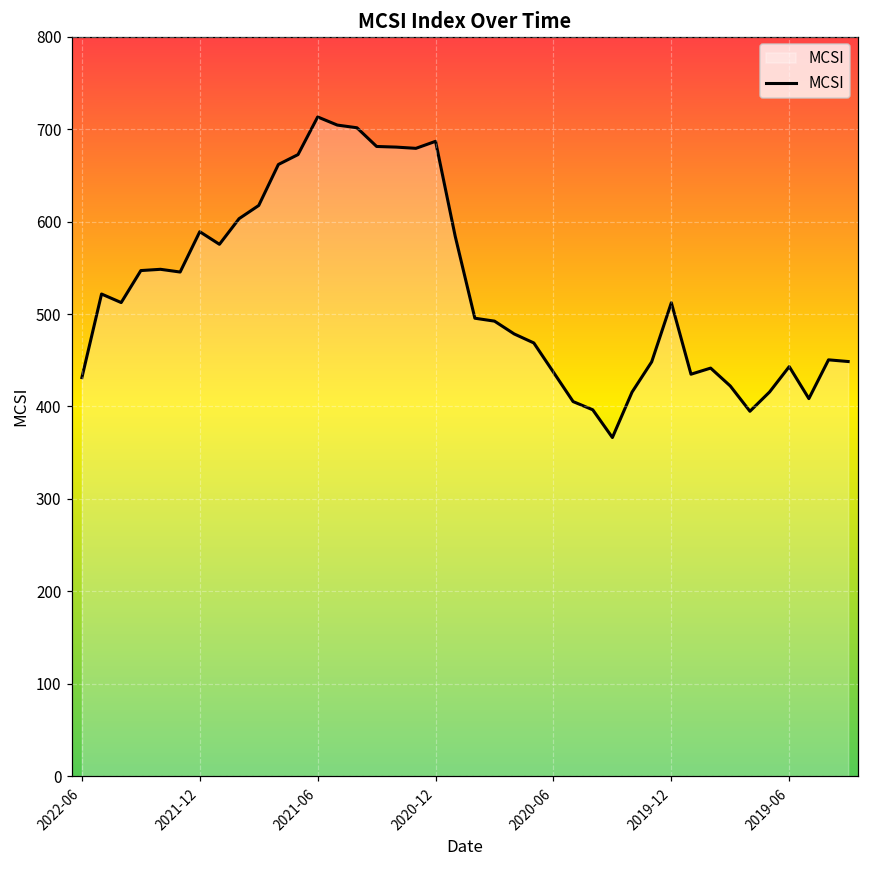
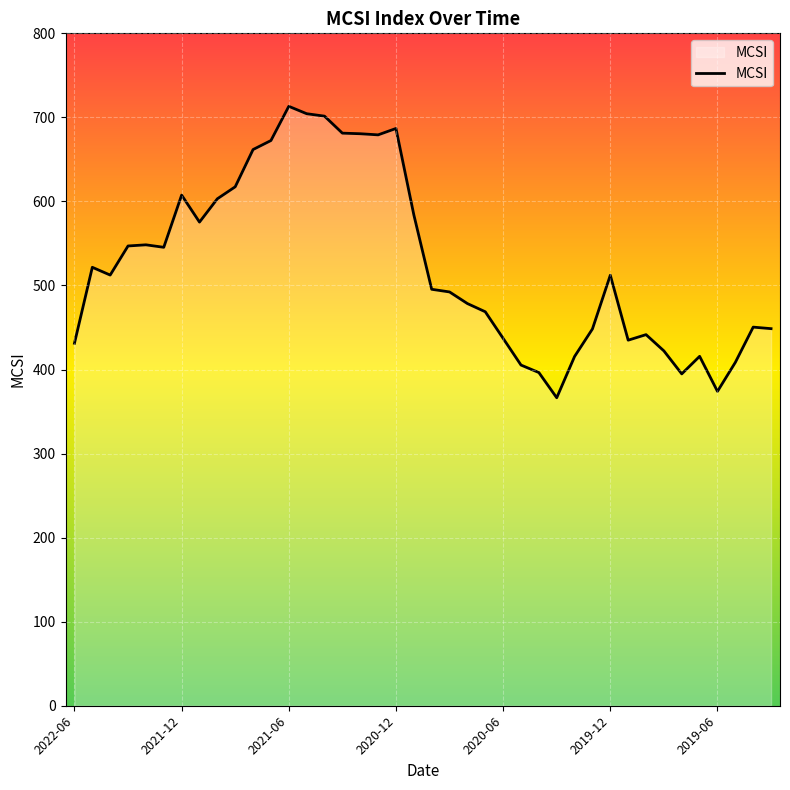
2021-12: 590 -> 610
2019-06: 440 -> 370
